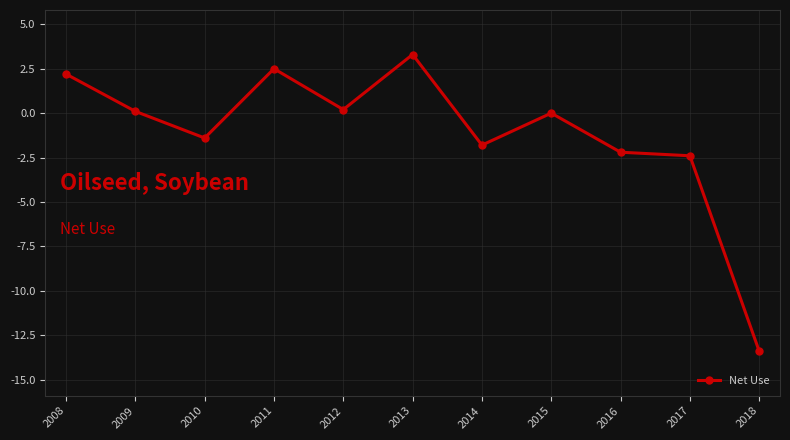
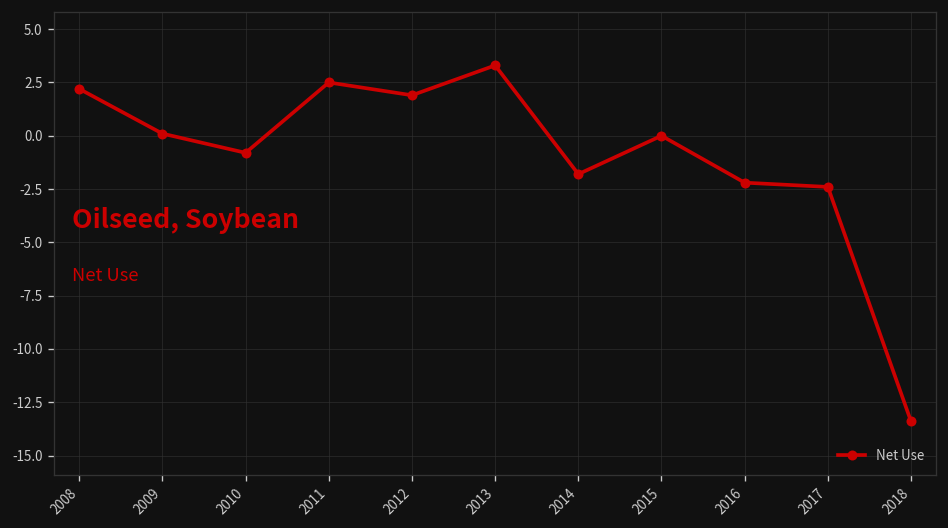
2010: -1.4 -> -0.8
2012: 0.2 -> 1.9
